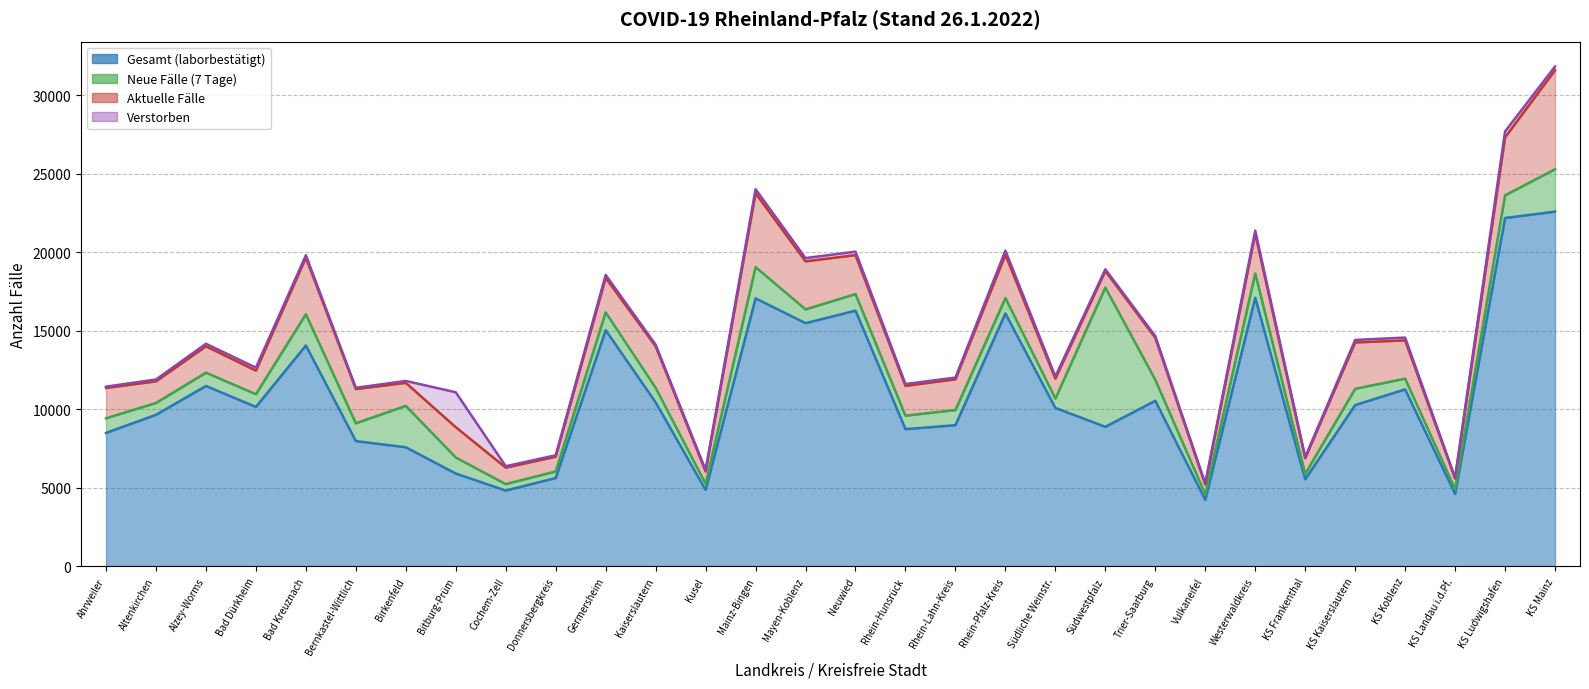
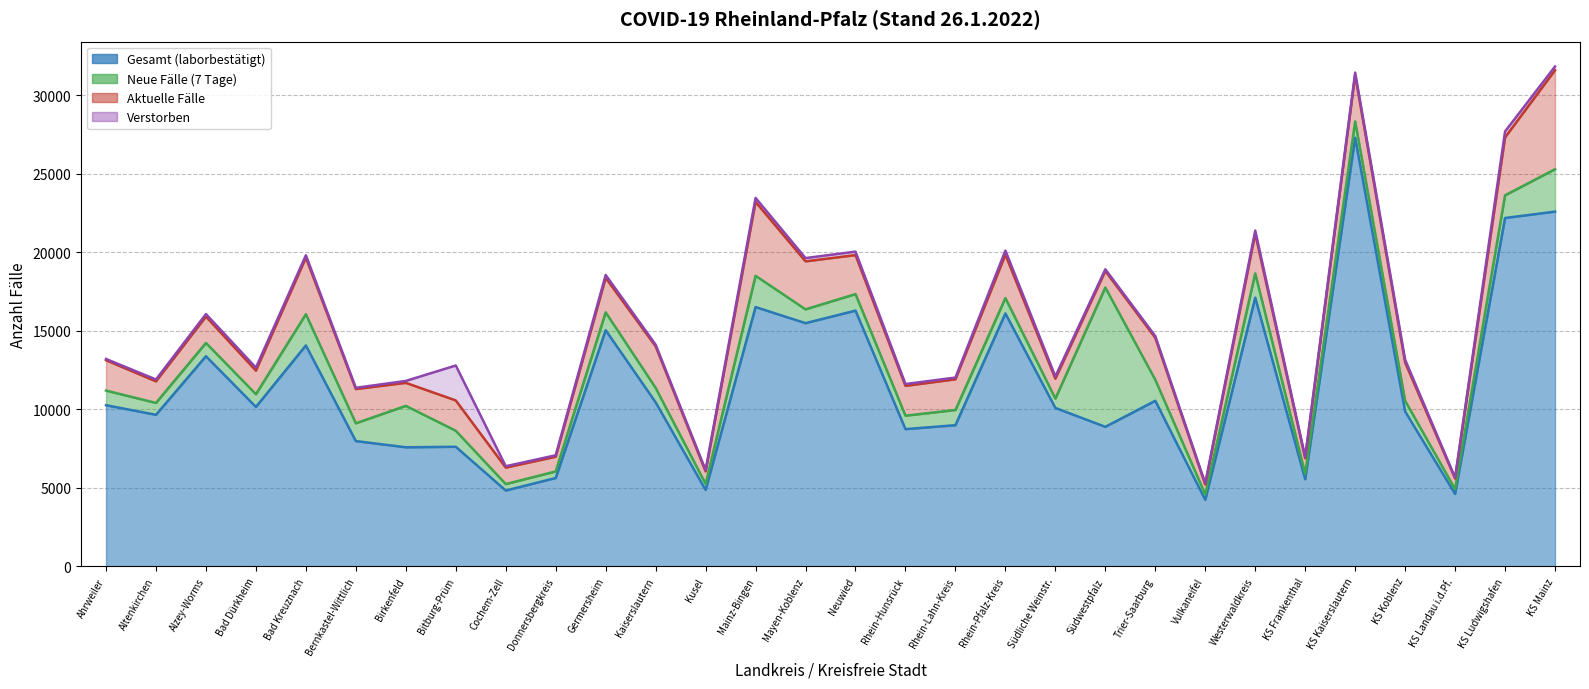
Gesamt (laborbestätigt), Ahrweiler: 8500 -> 10300
Gesamt (laborbestätigt), Alzey-Worms: 11500 -> 13400
Gesamt (laborbestätigt), Bitburg-Prüm: 5900 -> 7600
Gesamt (laborbestätigt), Mainz-Bingen: 17100 -> 16500
Gesamt (laborbestätigt), KS Kaiserslautern: 10300 -> 27300
Gesamt (laborbestätigt), KS Koblenz: 11300 -> 9900
